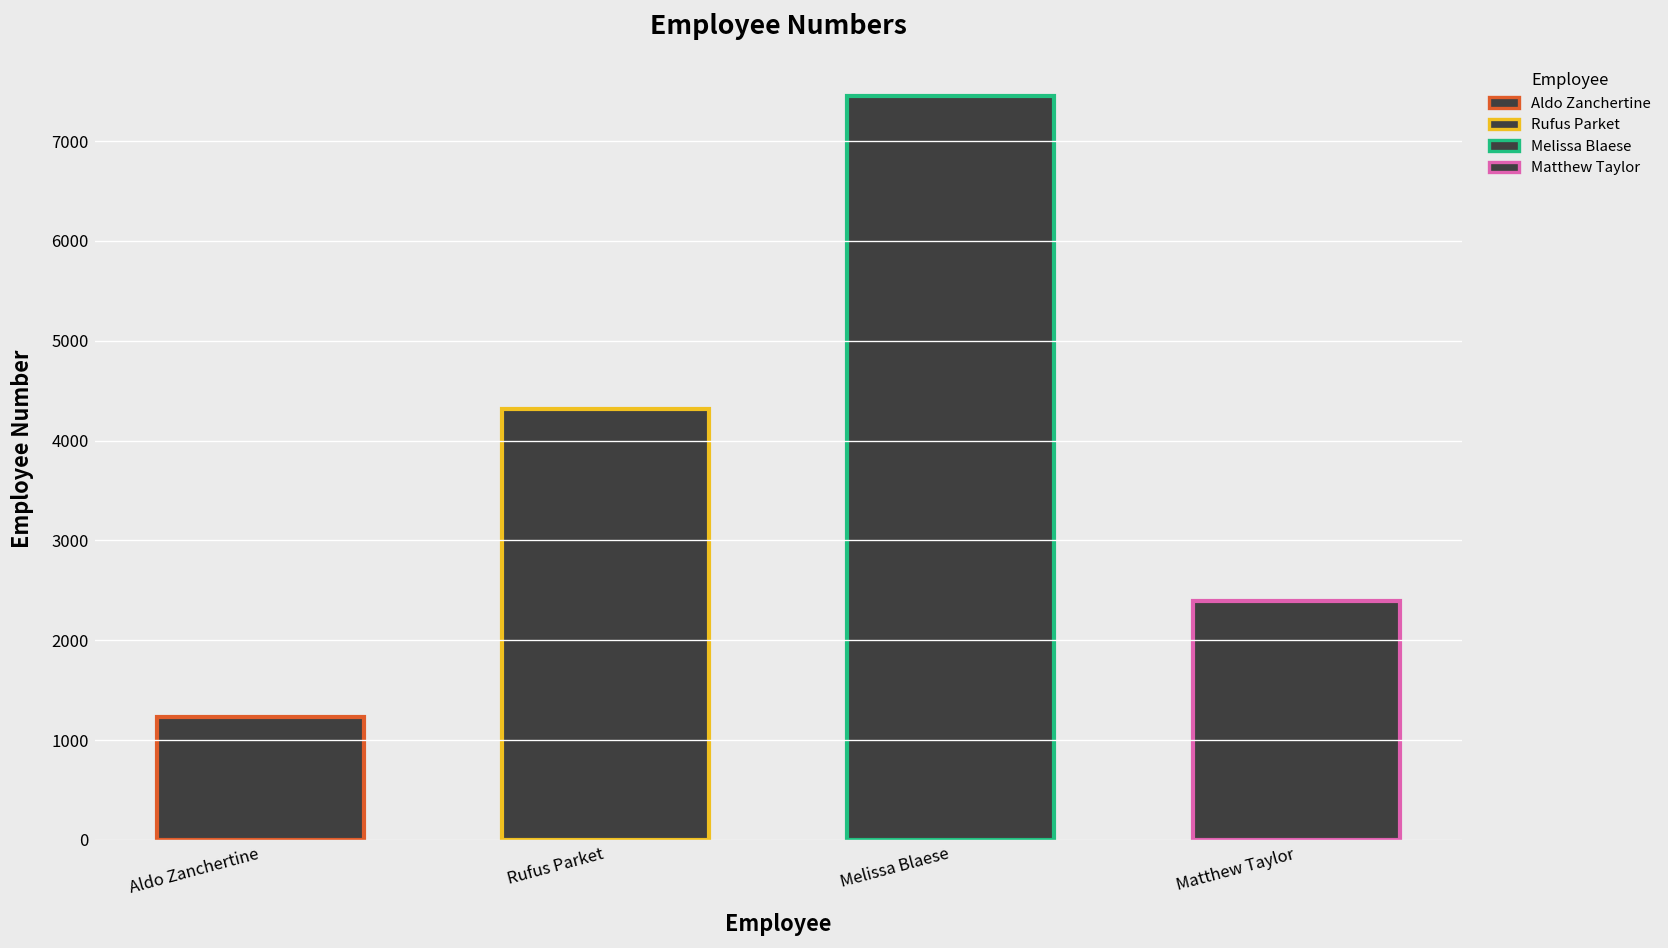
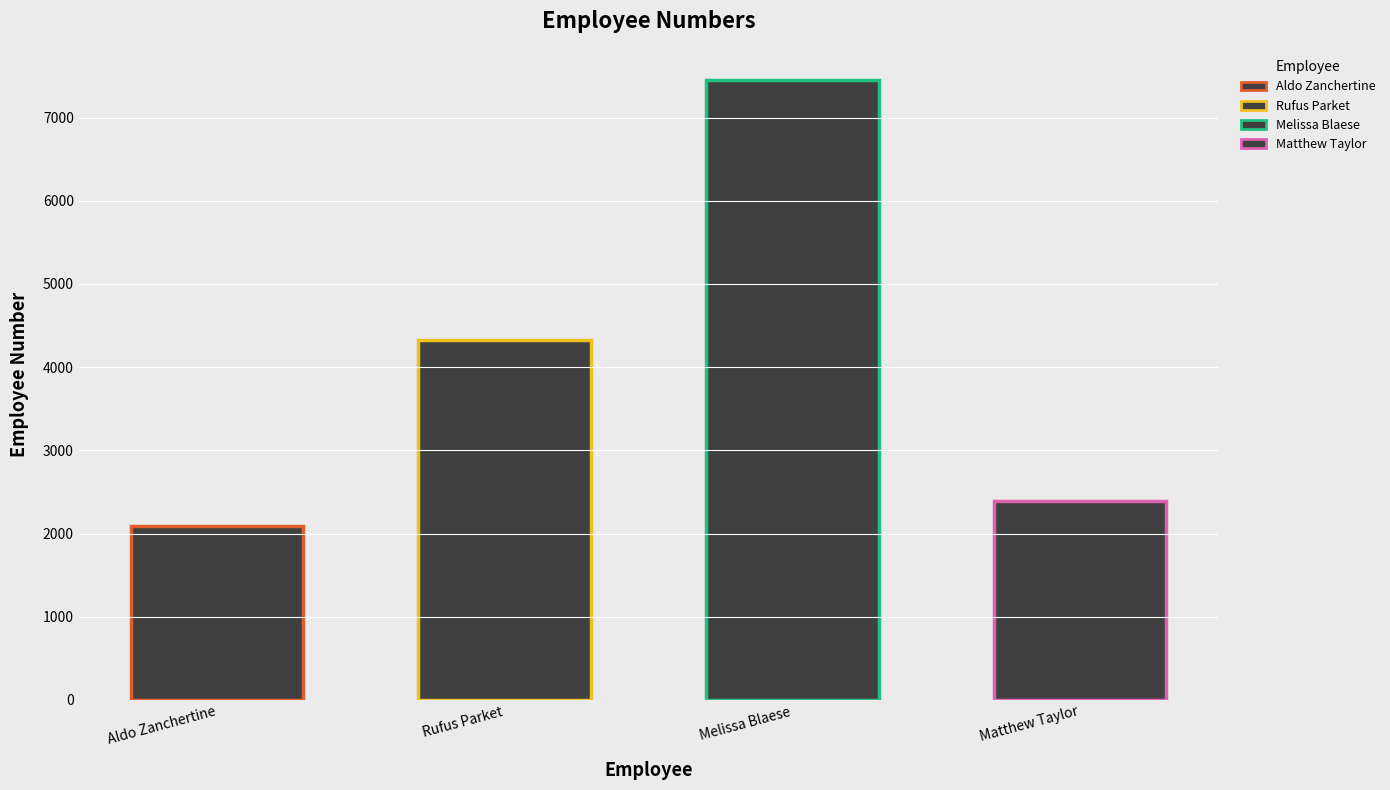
Aldo Zanchertine: 1200 -> 2100
